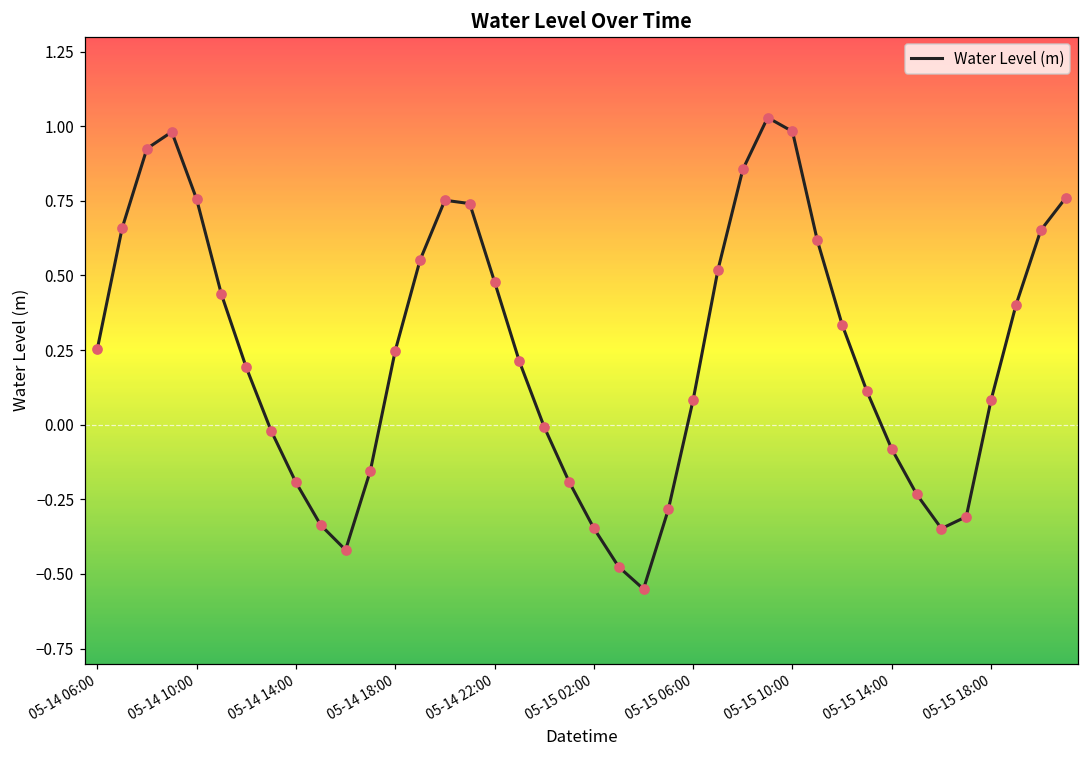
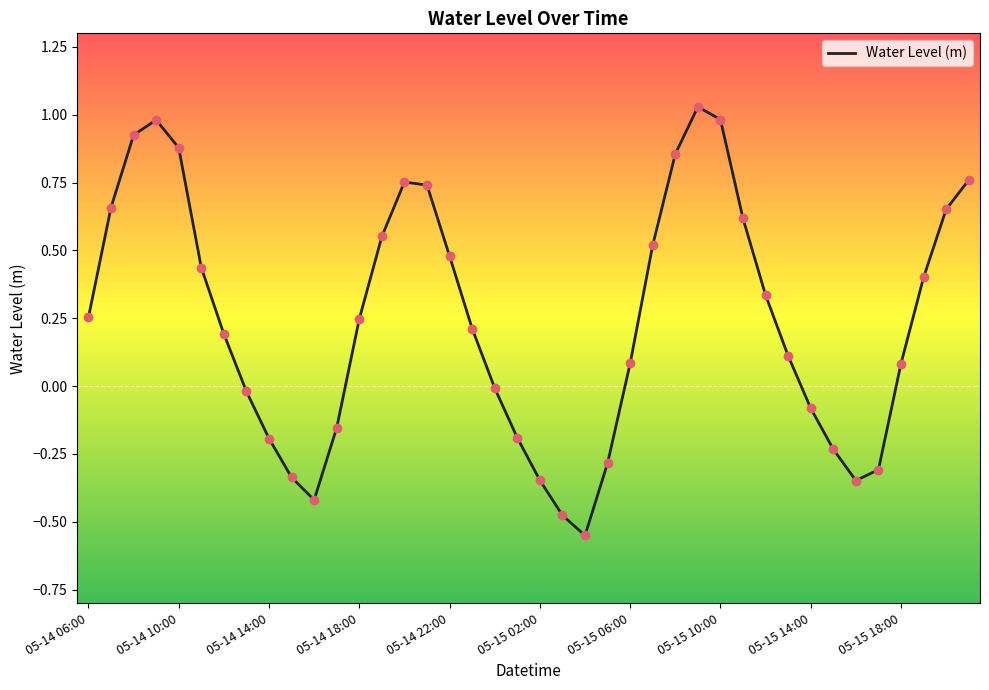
05-14 10:00: 0.76 -> 0.88
